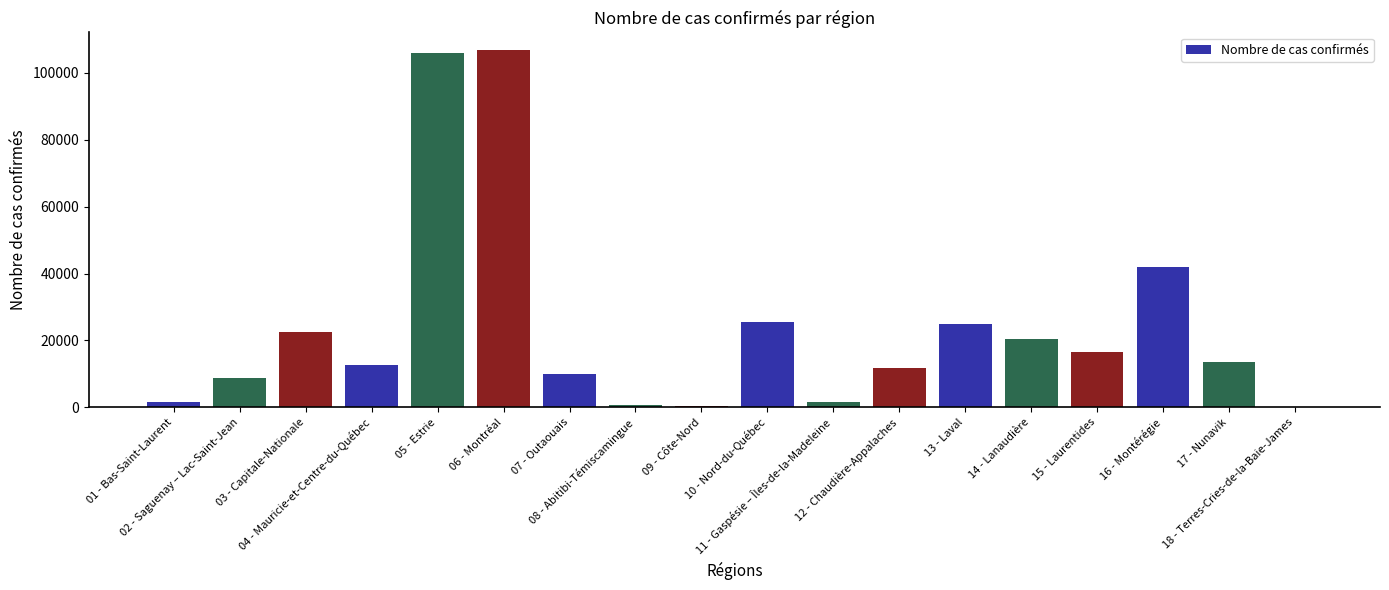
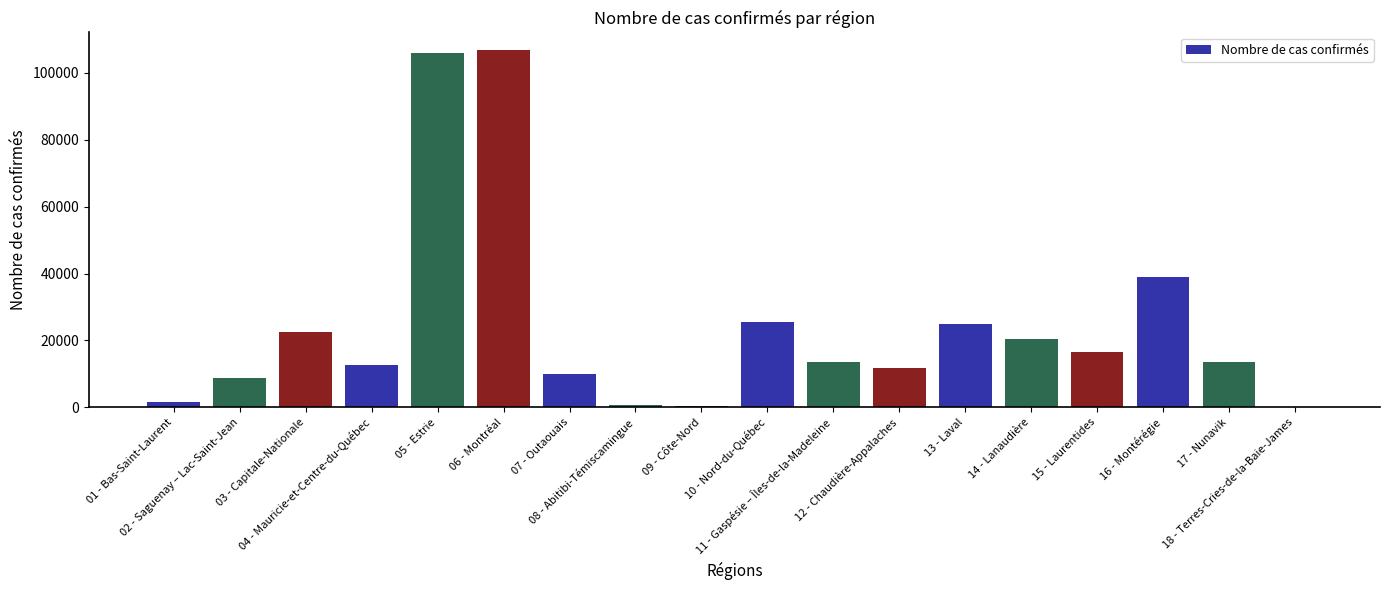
11 - Gaspésie – Îles-de-la-Madeleine: 2000 -> 13000
16 - Montérégie: 42000 -> 39000
